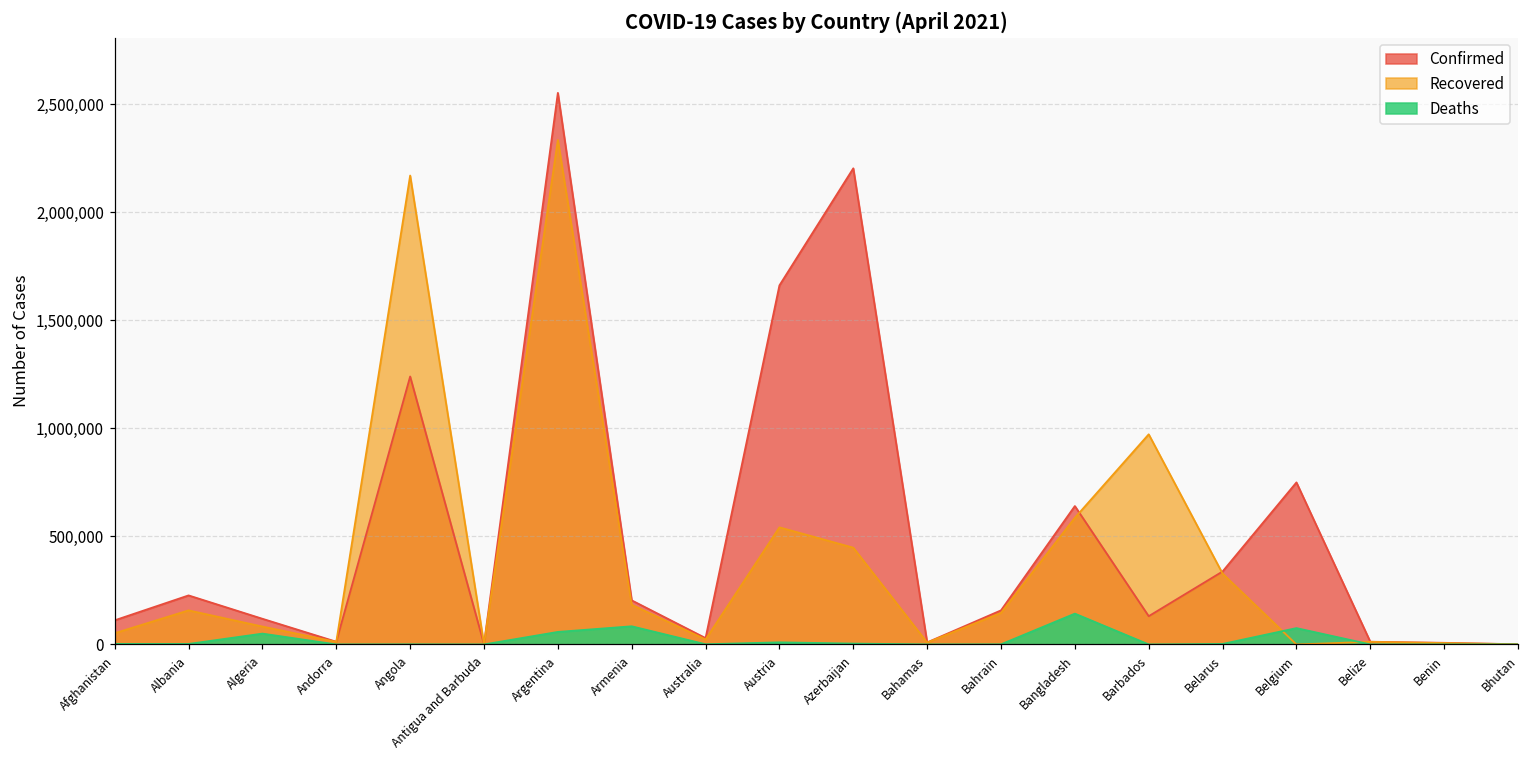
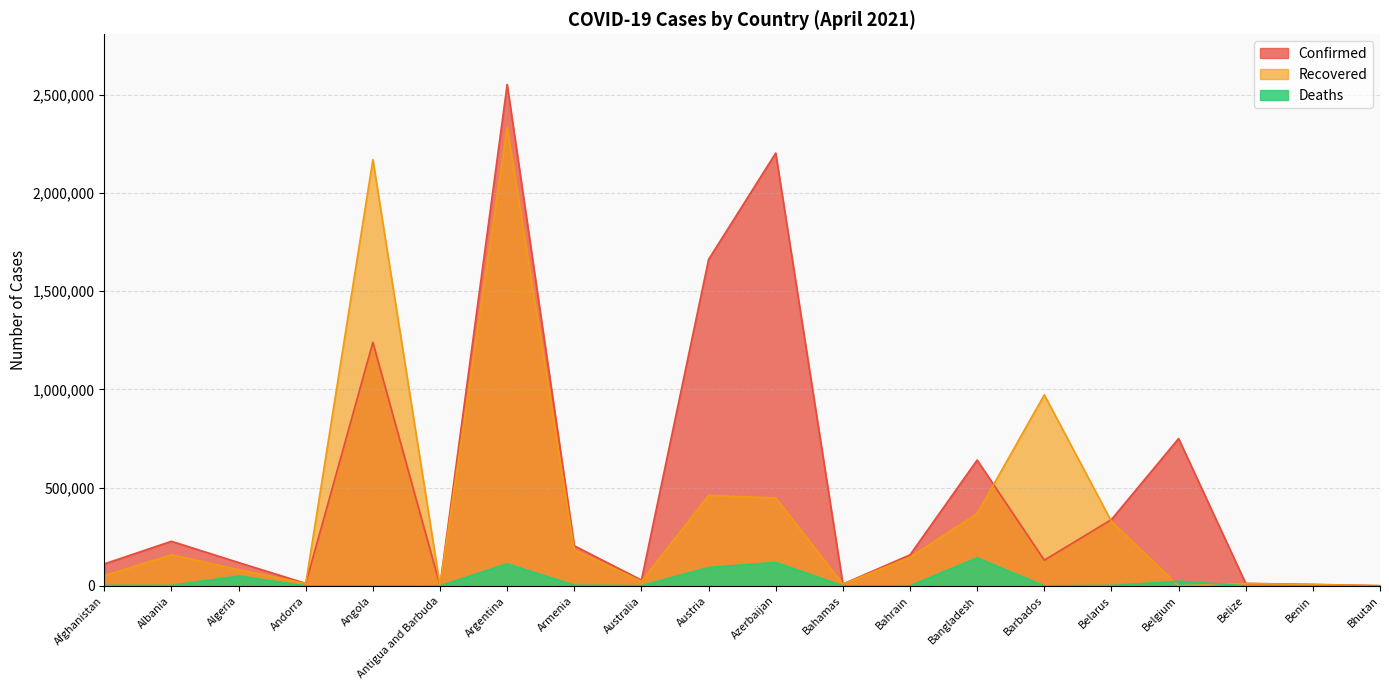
Deaths, Argentina: 60,000 -> 110,000
Deaths, Armenia: 80,000 -> 0
Recovered, Austria: 540,000 -> 460,000
Deaths, Austria: 10,000 -> 90,000
Deaths, Azerbaijan: 0 -> 120,000
Recovered, Bangladesh: 590,000 -> 370,000
Deaths, Belgium: 80,000 -> 20,000
